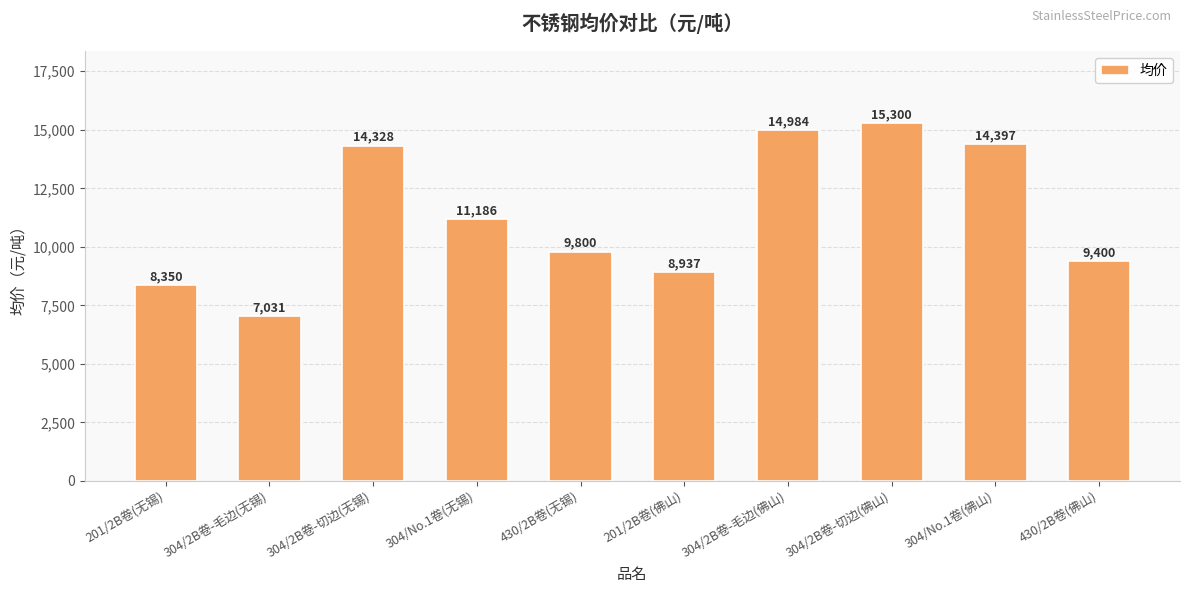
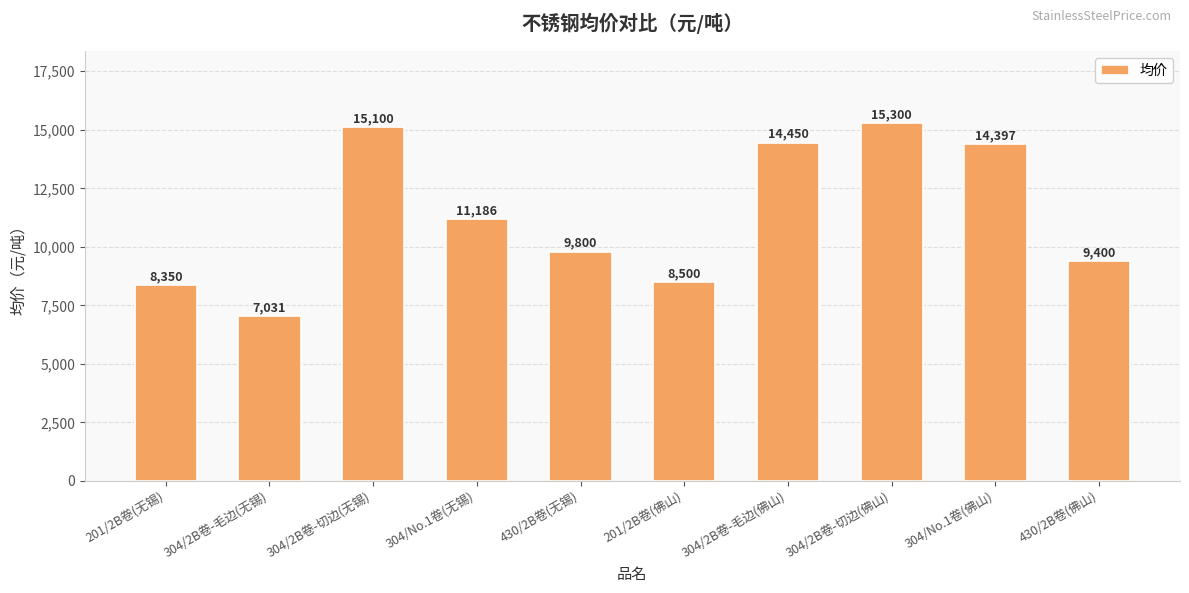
304/2B卷-切边(无锡): 14,328 -> 15,100
201/2B卷(佛山): 8,937 -> 8,500
304/2B卷-毛边(佛山): 14,984 -> 14,450
